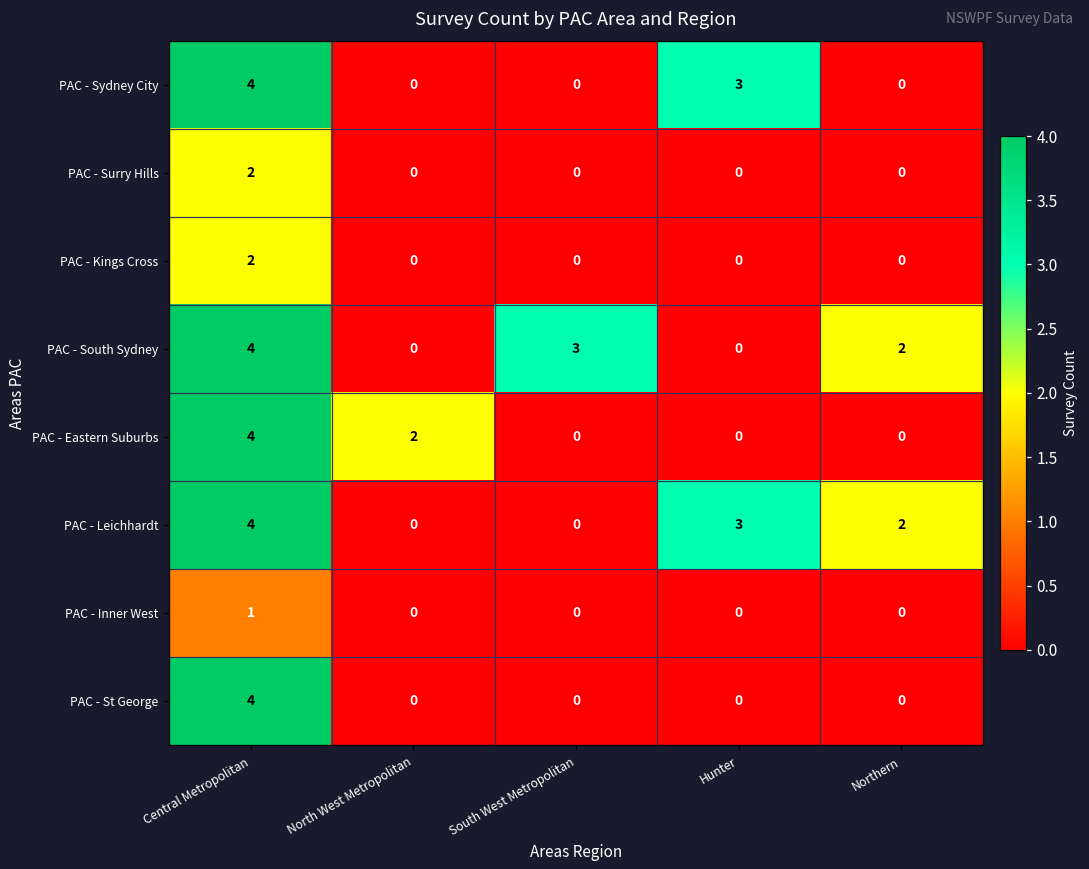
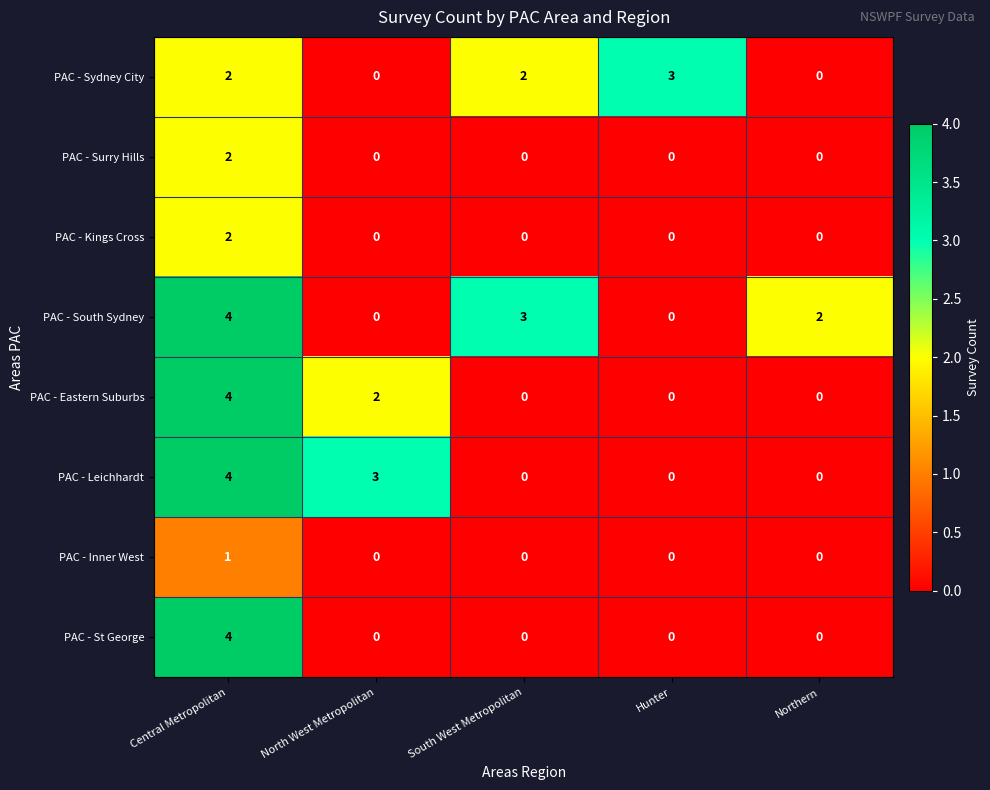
PAC - Sydney City, Central Metropolitan: 4 -> 2
PAC - Sydney City, South West Metropolitan: 0 -> 2
PAC - Leichhardt, North West Metropolitan: 0 -> 3
PAC - Leichhardt, Hunter: 3 -> 0
PAC - Leichhardt, Northern: 2 -> 0
